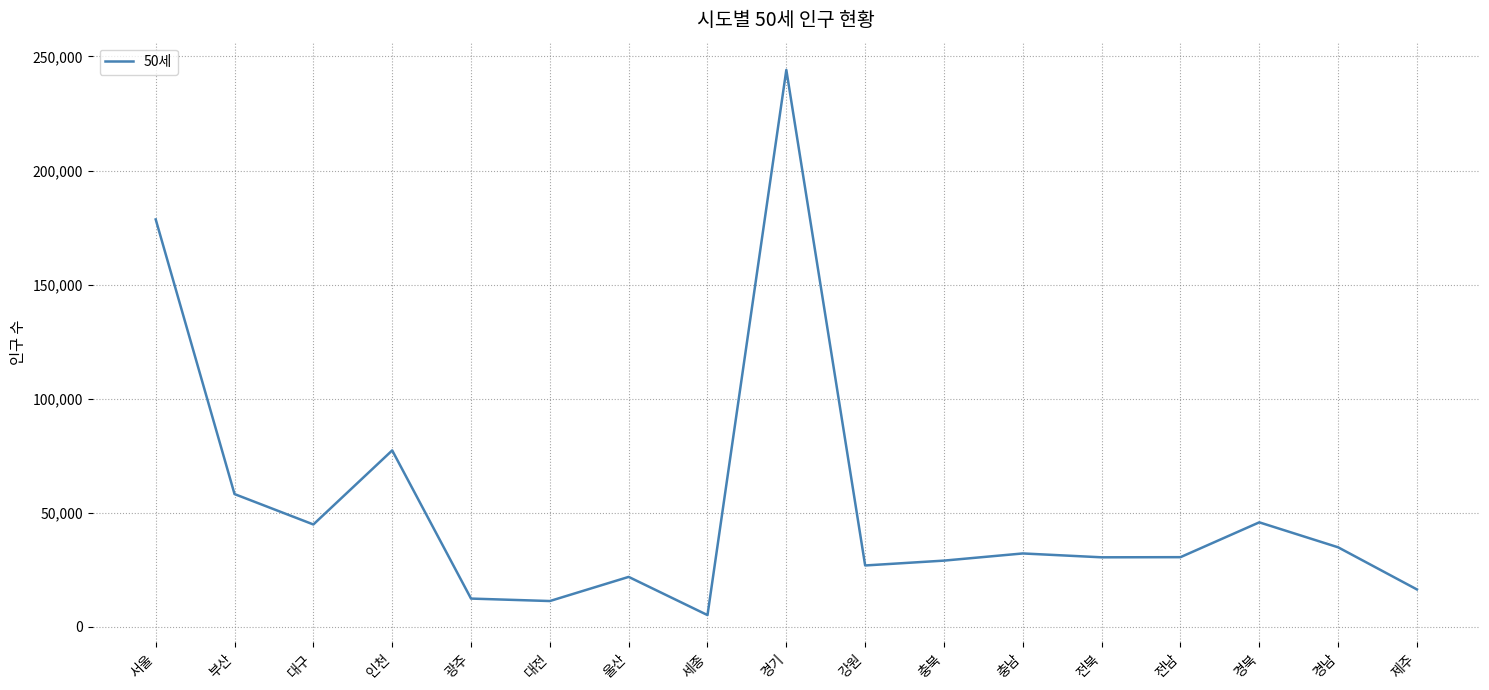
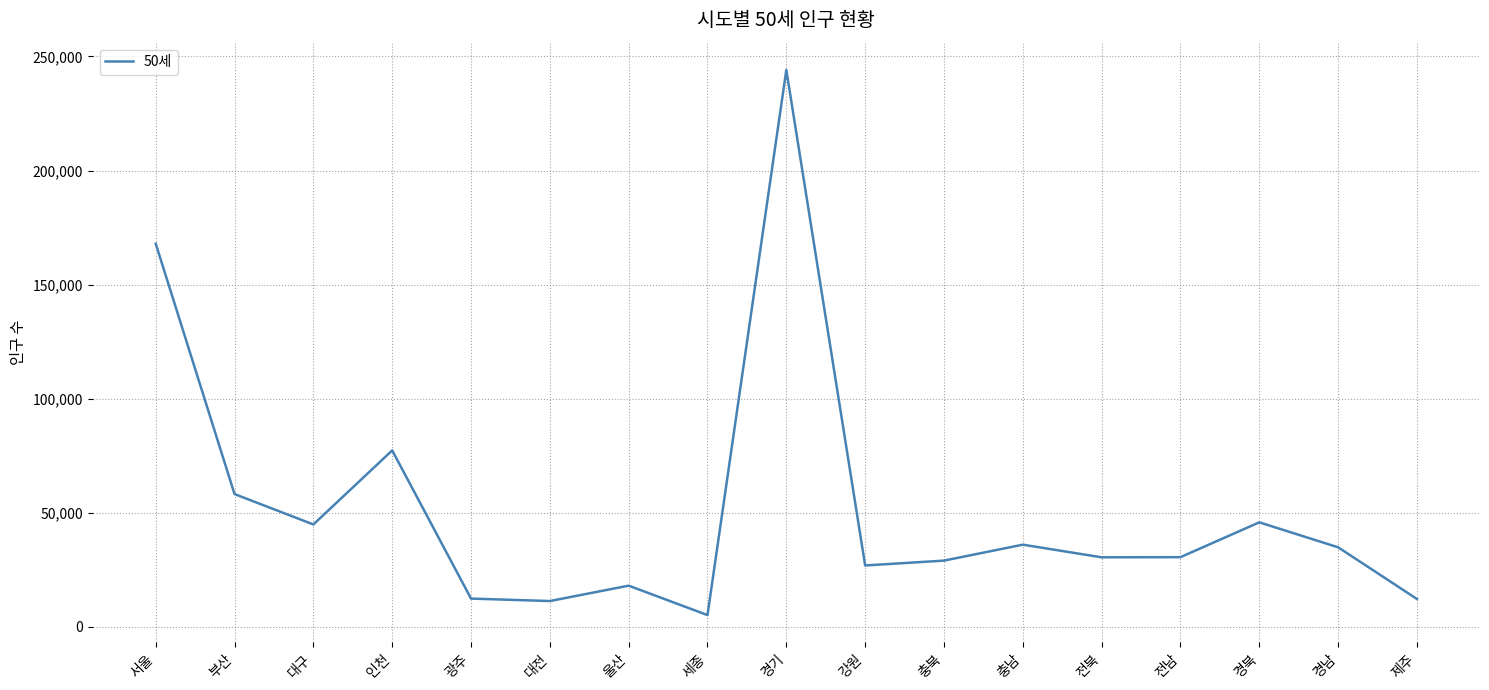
서울: 179,000 -> 168,000
울산: 22,000 -> 18,000
충남: 32,000 -> 36,000
제주: 16,000 -> 12,000
